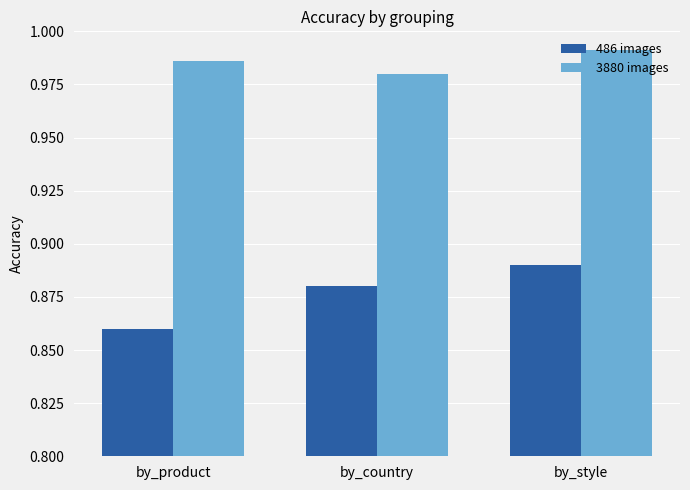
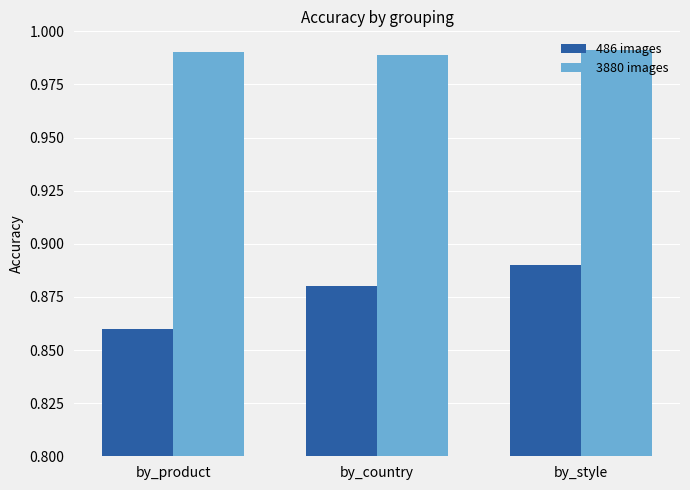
3880 images, by_product: 0.986 -> 0.991
3880 images, by_country: 0.980 -> 0.989
